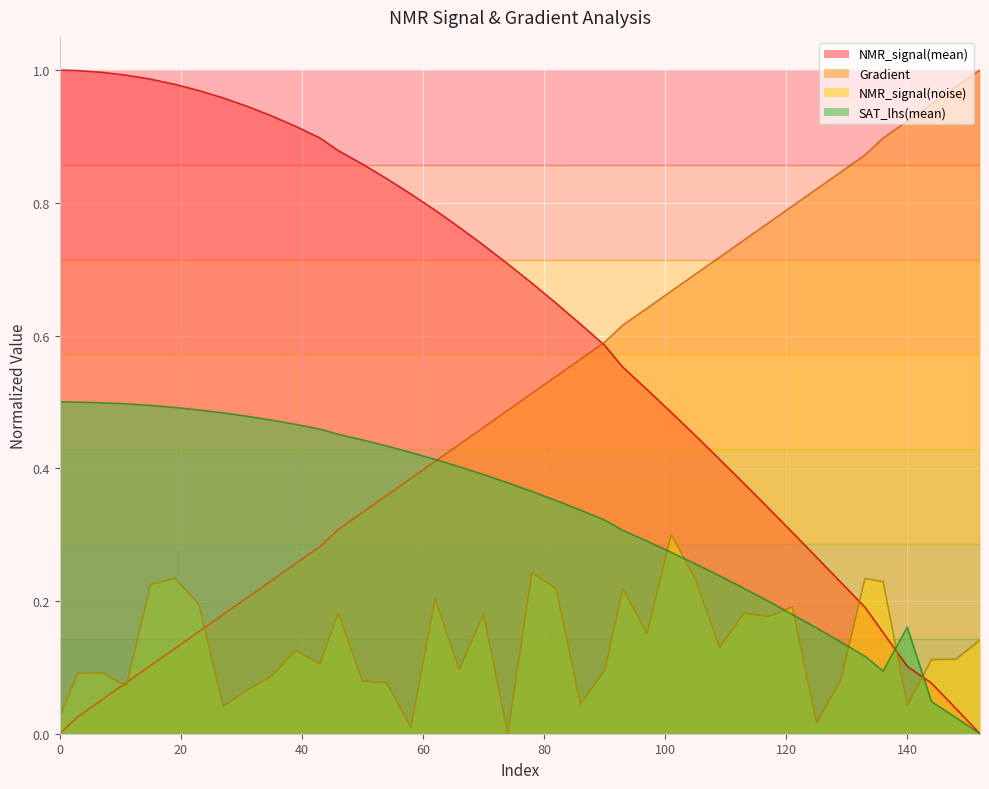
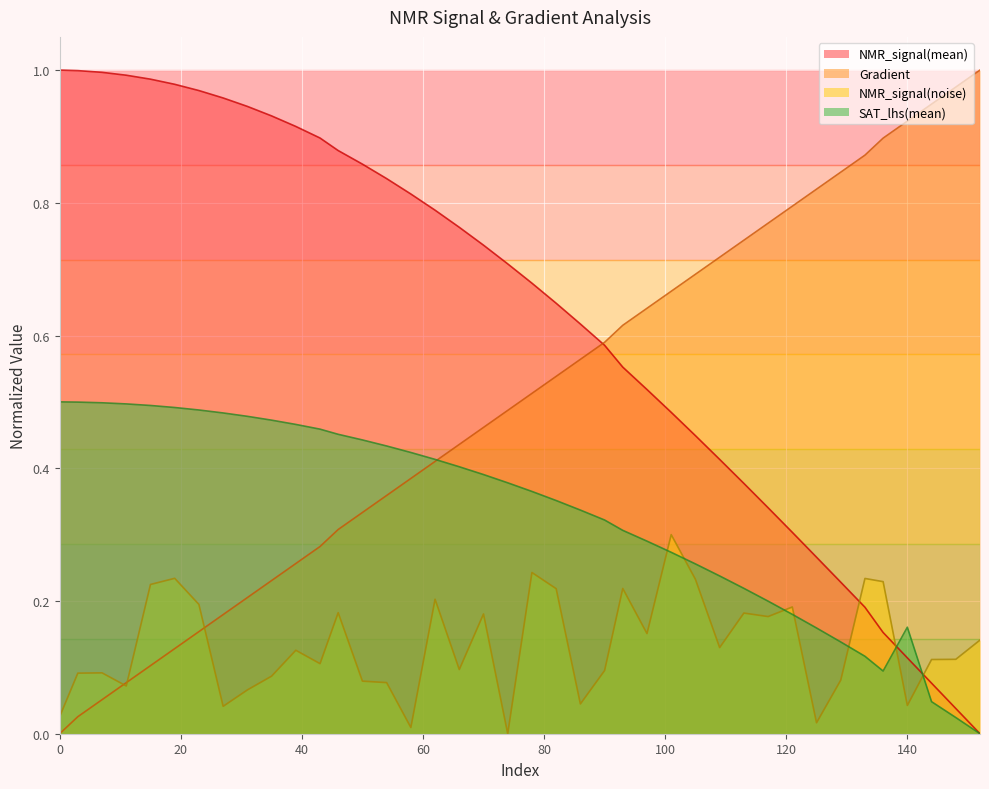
NMR_signal(mean), 140: 0.10 -> 0.11
